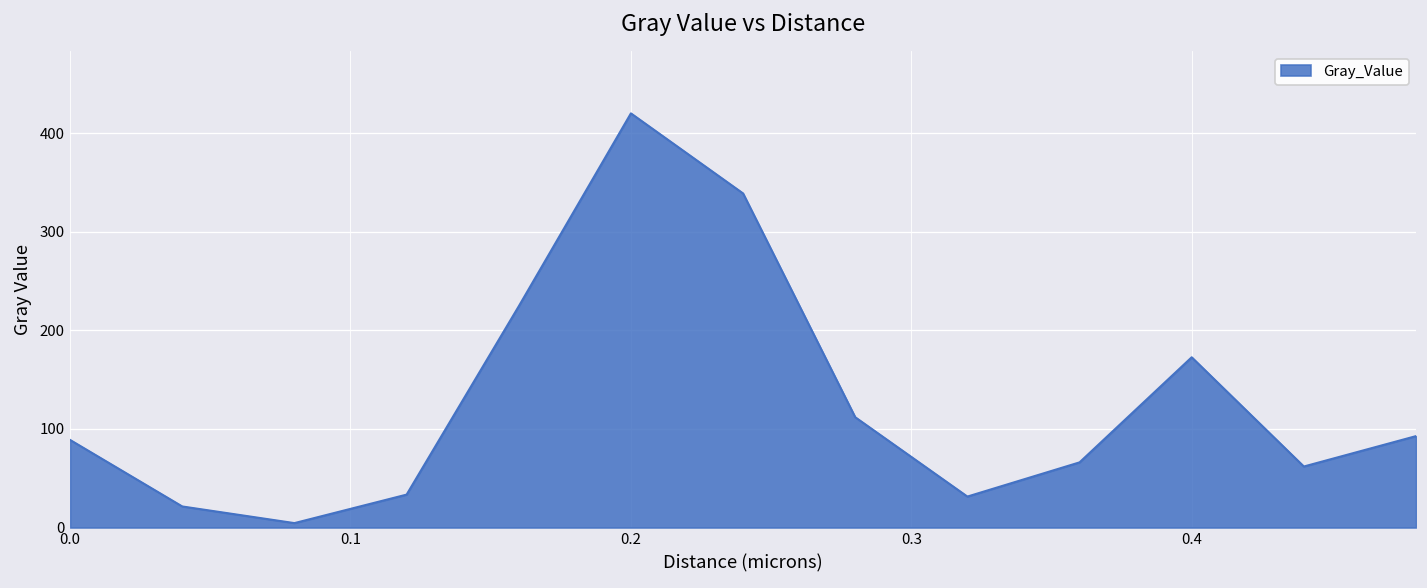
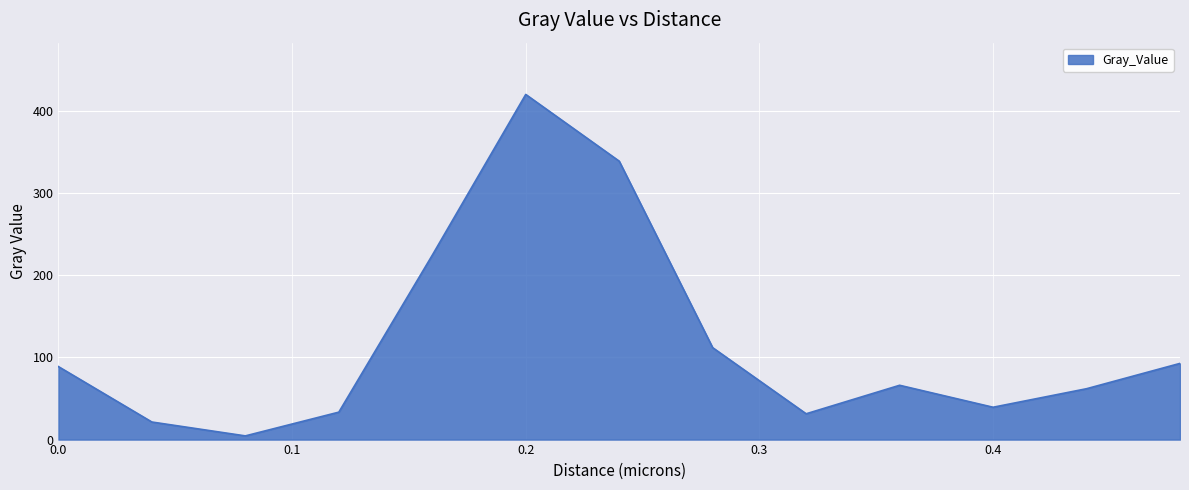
0.4: 170 -> 40
